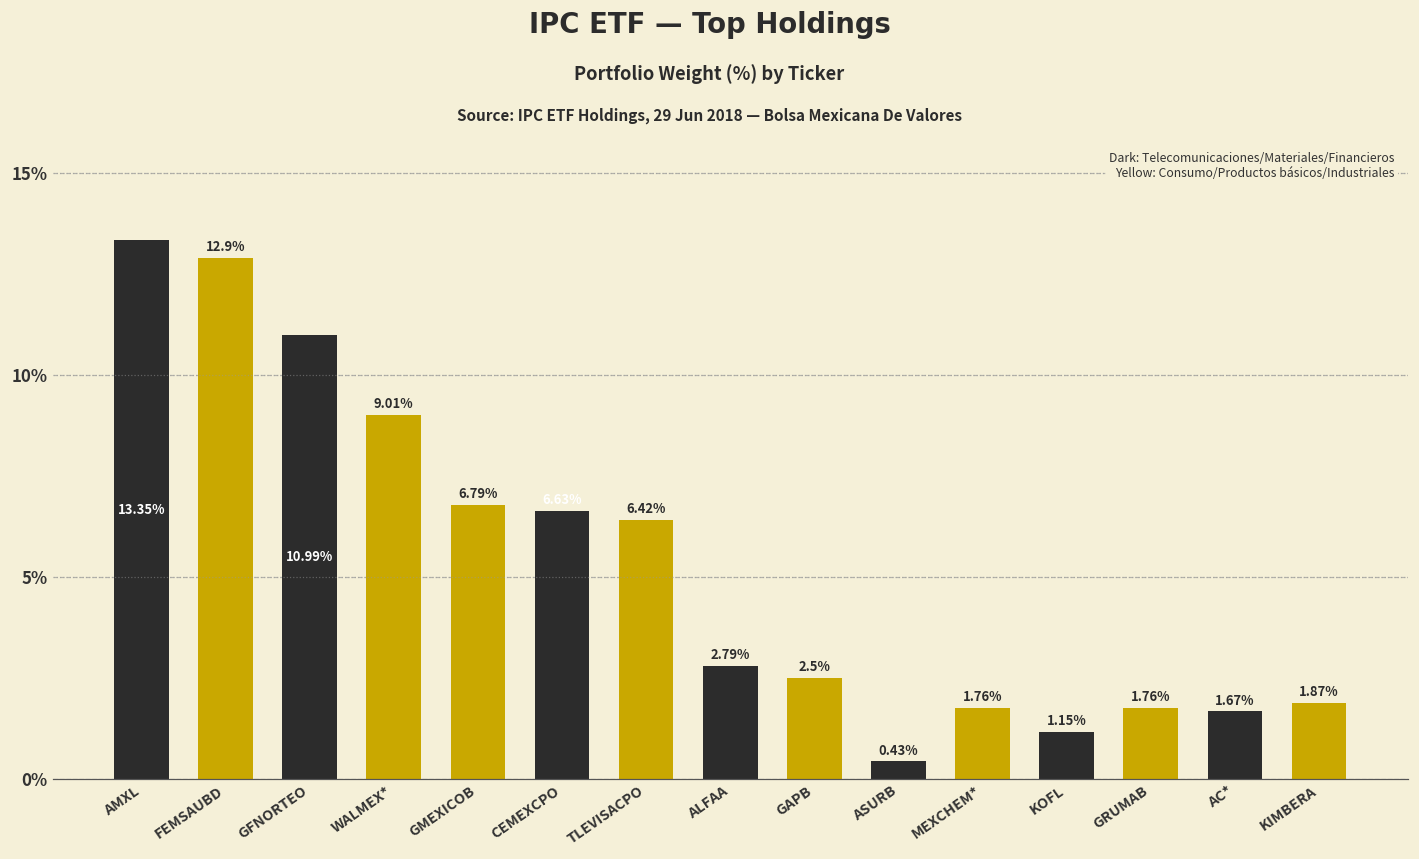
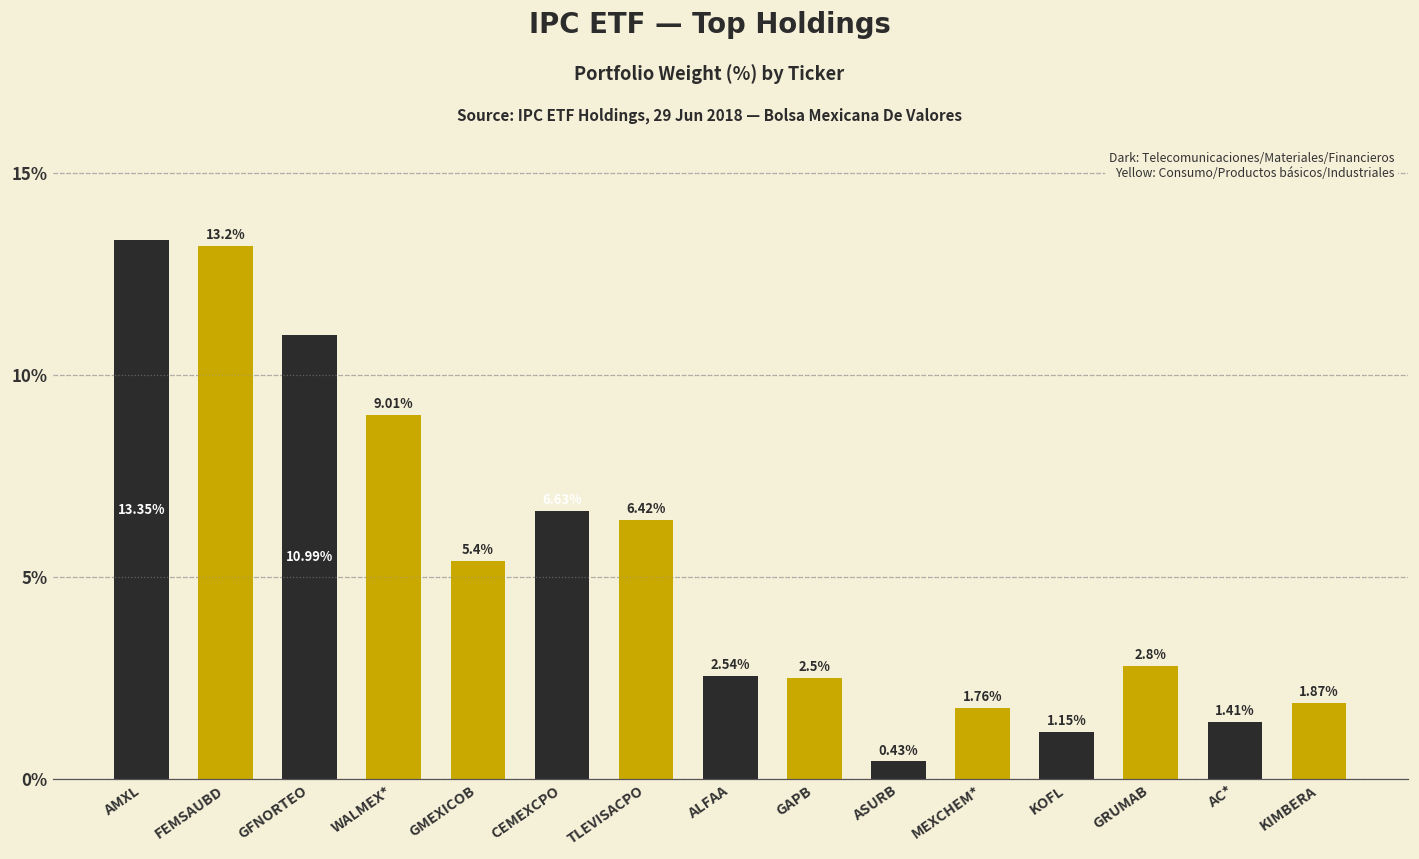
FEMSAUBD: 12.9% -> 13.2%
GMEXICOB: 6.79% -> 5.4%
ALFAA: 2.79% -> 2.54%
GRUMAB: 1.76% -> 2.8%
AC*: 1.67% -> 1.41%
